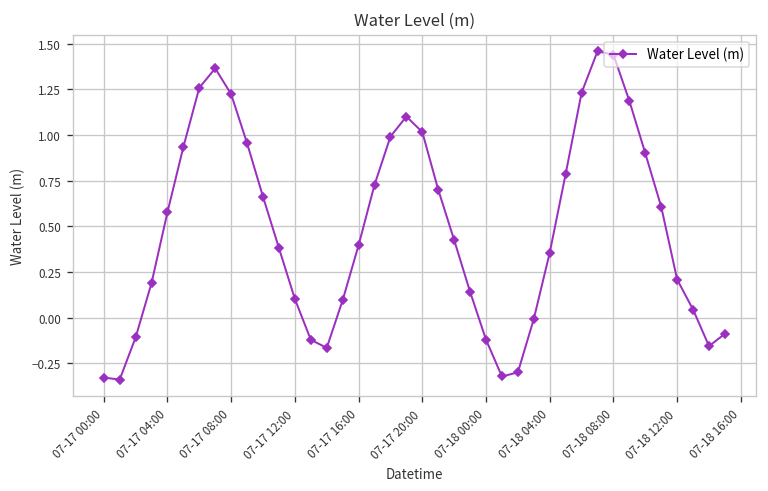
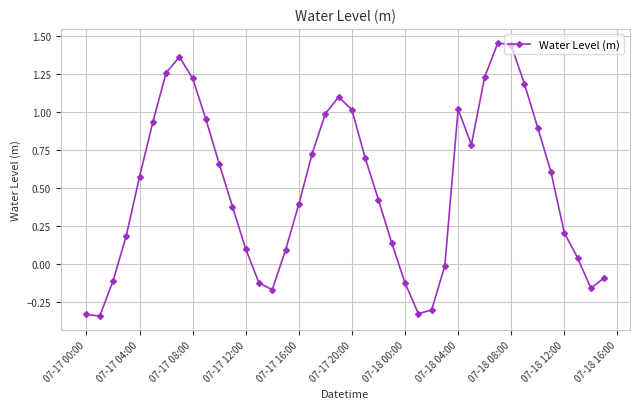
07-18 04:00: 0.36 -> 1.02
